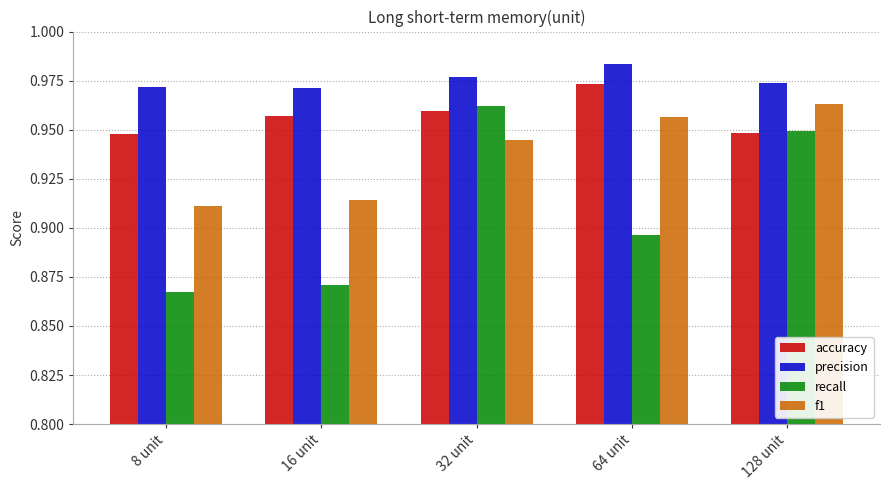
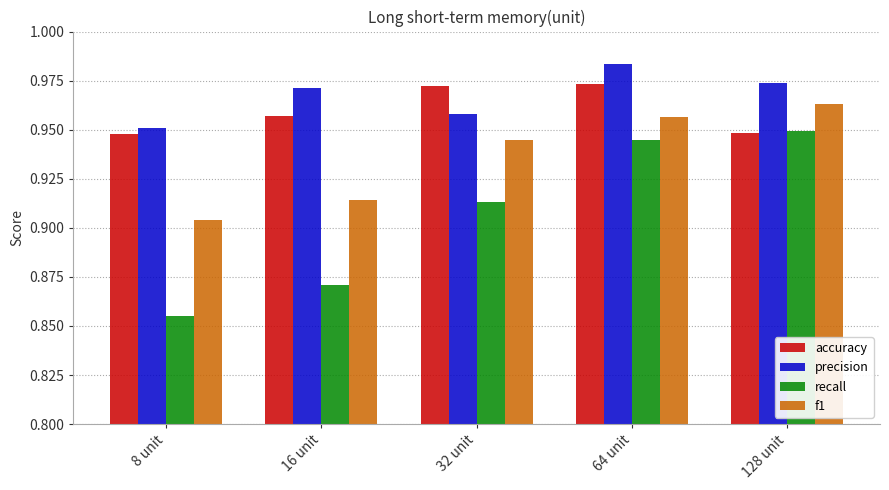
precision, 8 unit: 0.972 -> 0.951
recall, 8 unit: 0.867 -> 0.855
f1, 8 unit: 0.911 -> 0.904
accuracy, 32 unit: 0.960 -> 0.972
precision, 32 unit: 0.977 -> 0.958
recall, 32 unit: 0.962 -> 0.913
recall, 64 unit: 0.897 -> 0.945
